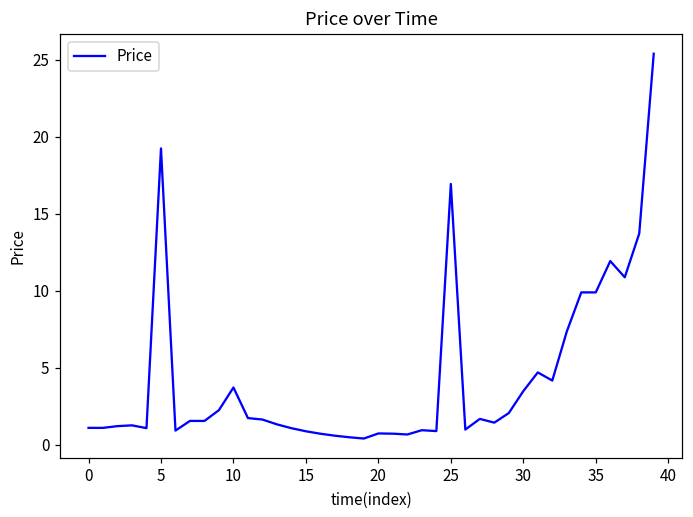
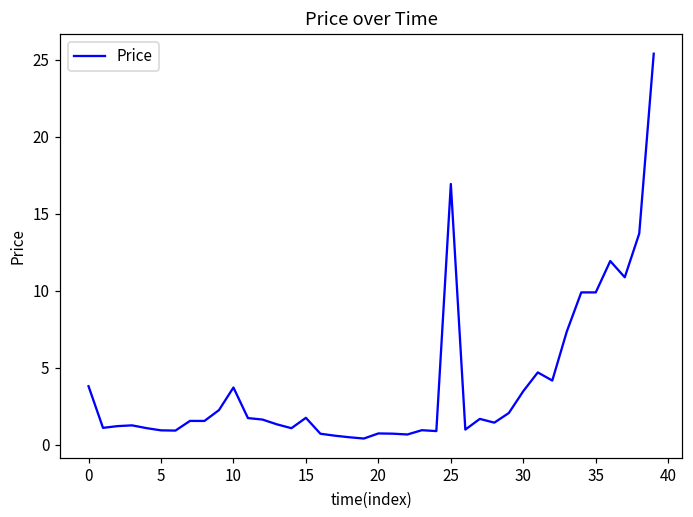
0: 1.1 -> 3.8
5: 19.2 -> 0.9
15: 0.9 -> 1.8
